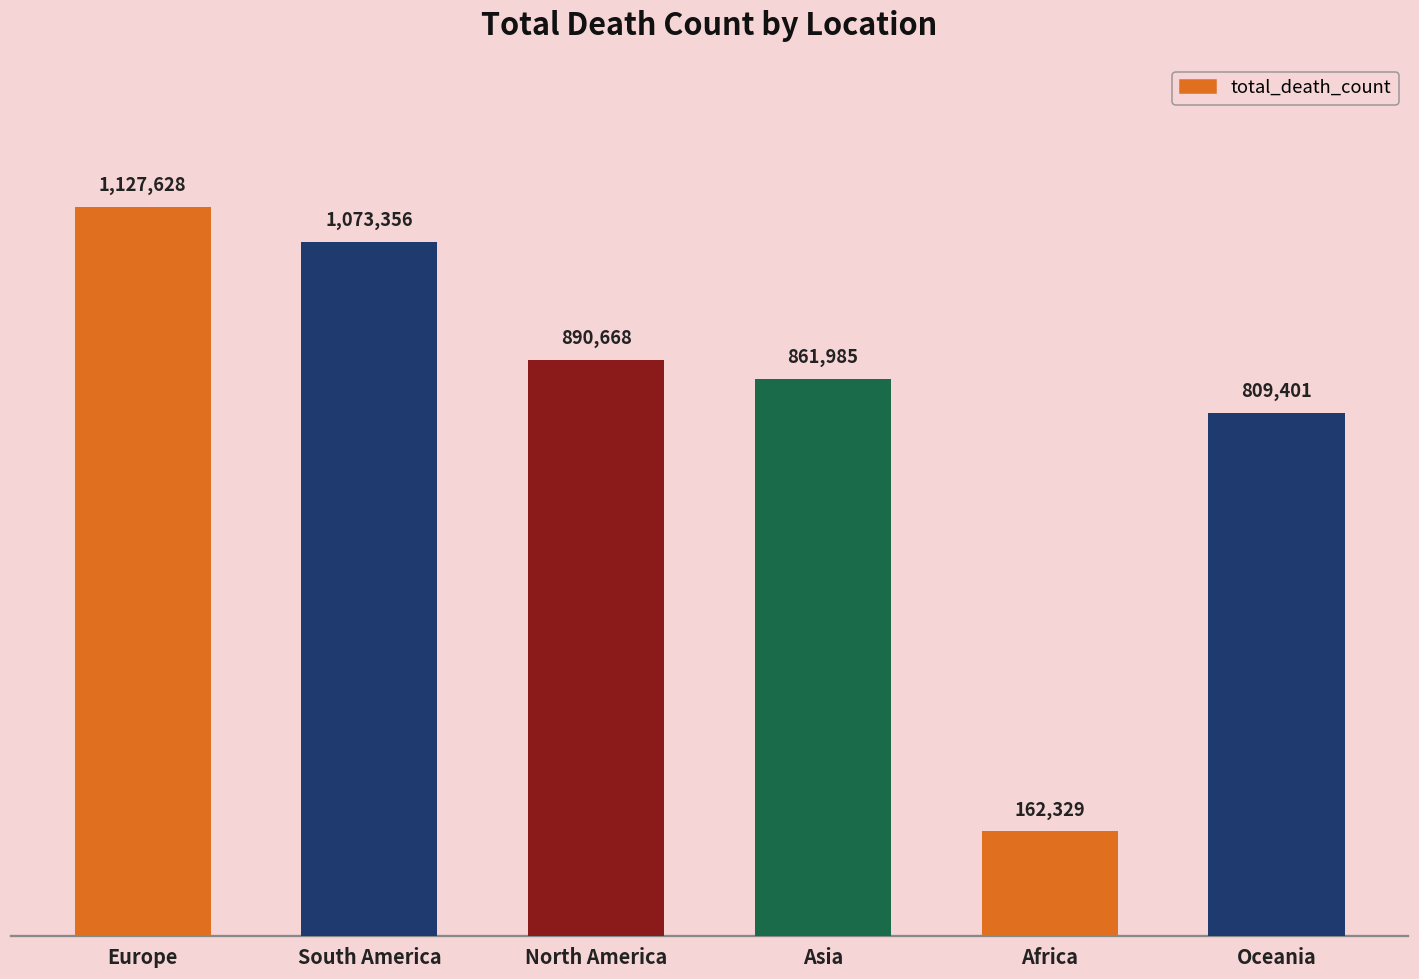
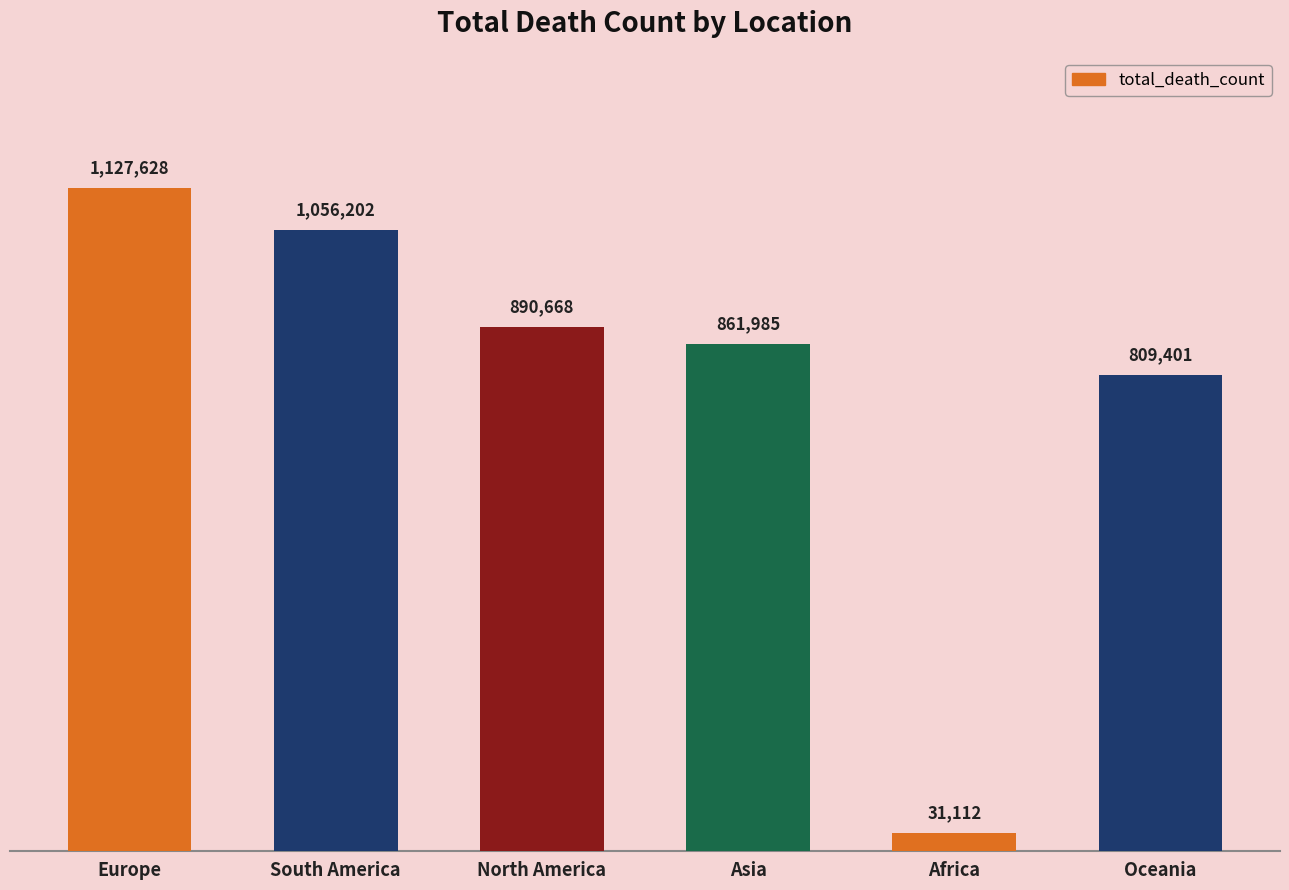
South America: 1,073,356 -> 1,056,202
Africa: 162,329 -> 31,112
